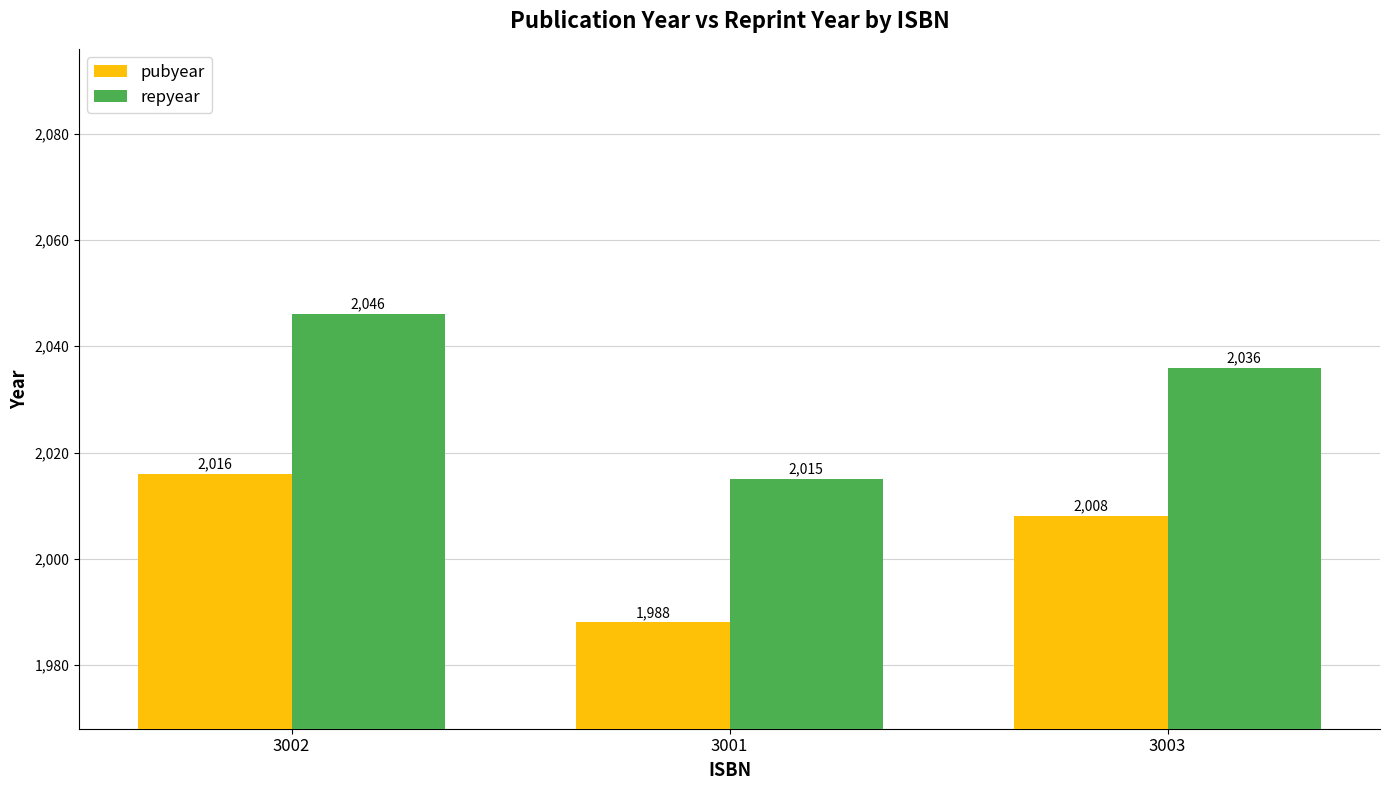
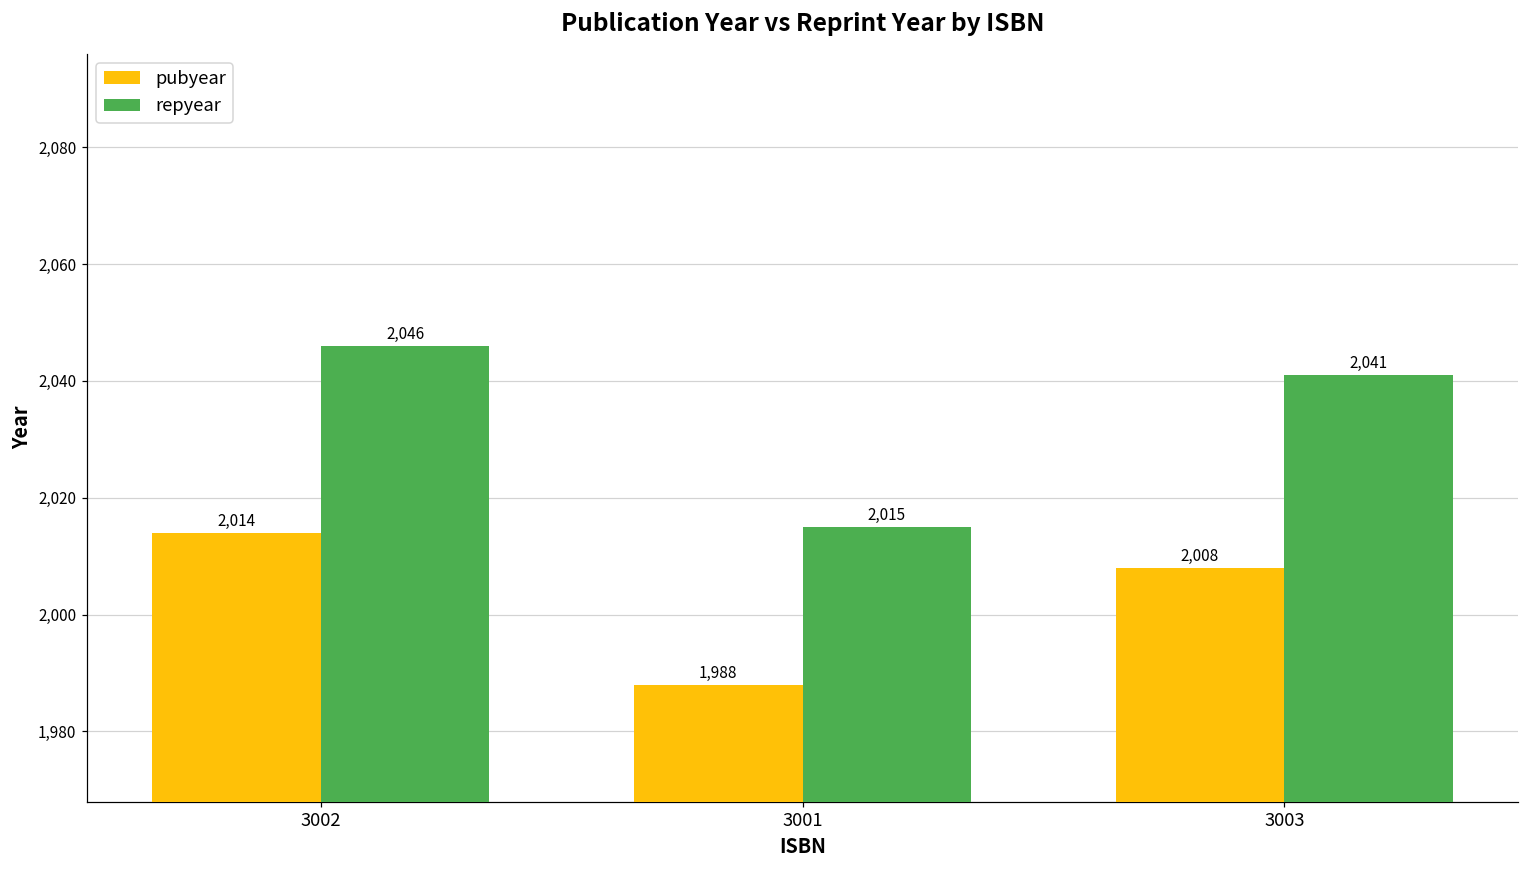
pubyear, 3002: 2,016 -> 2,014
repyear, 3003: 2,036 -> 2,041
